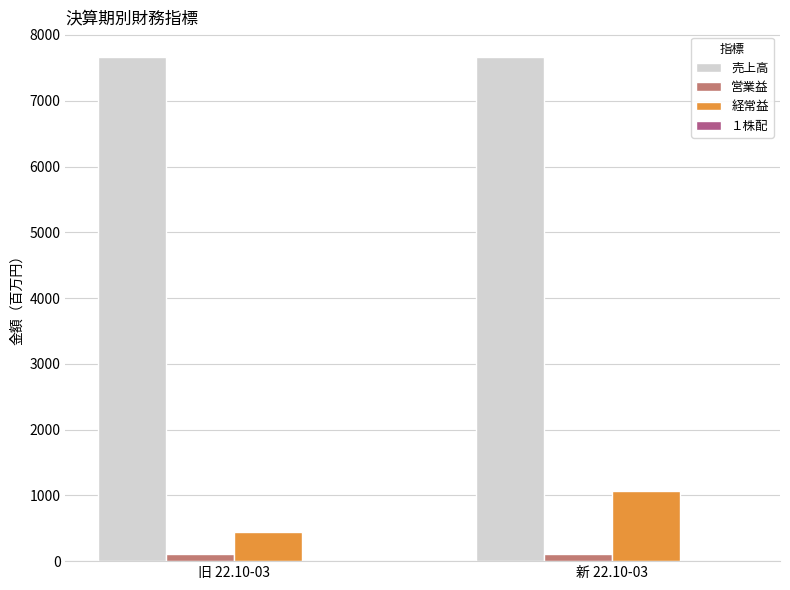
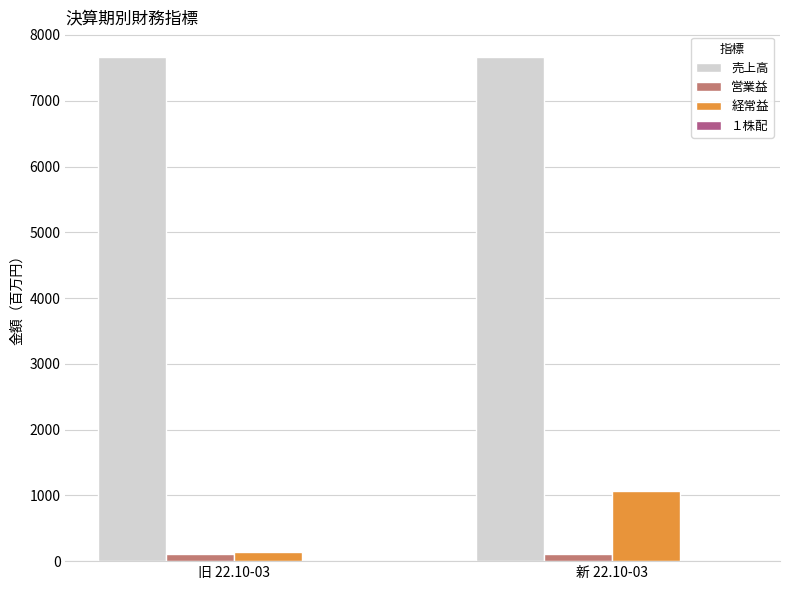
経常益, 旧 22.10-03: 400 -> 100
